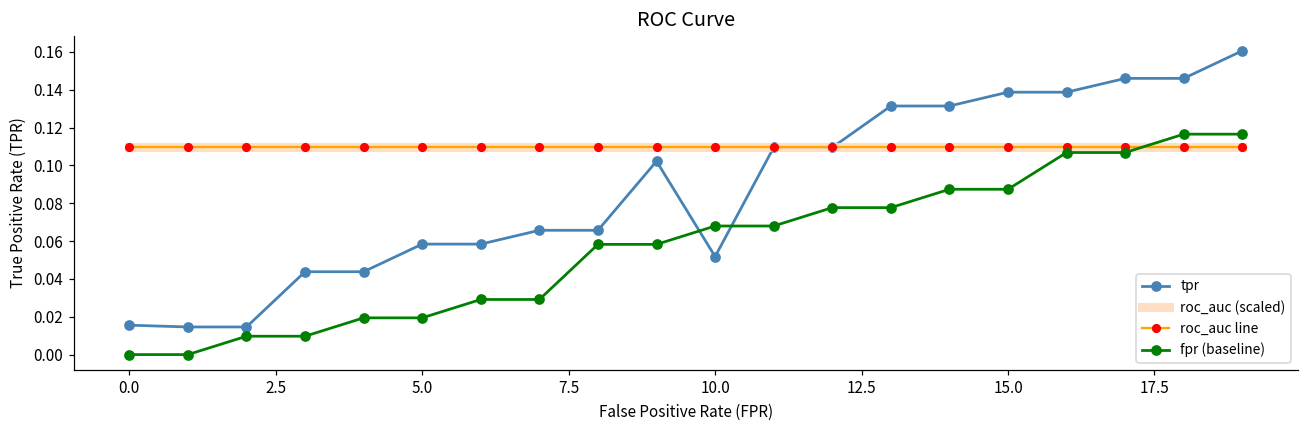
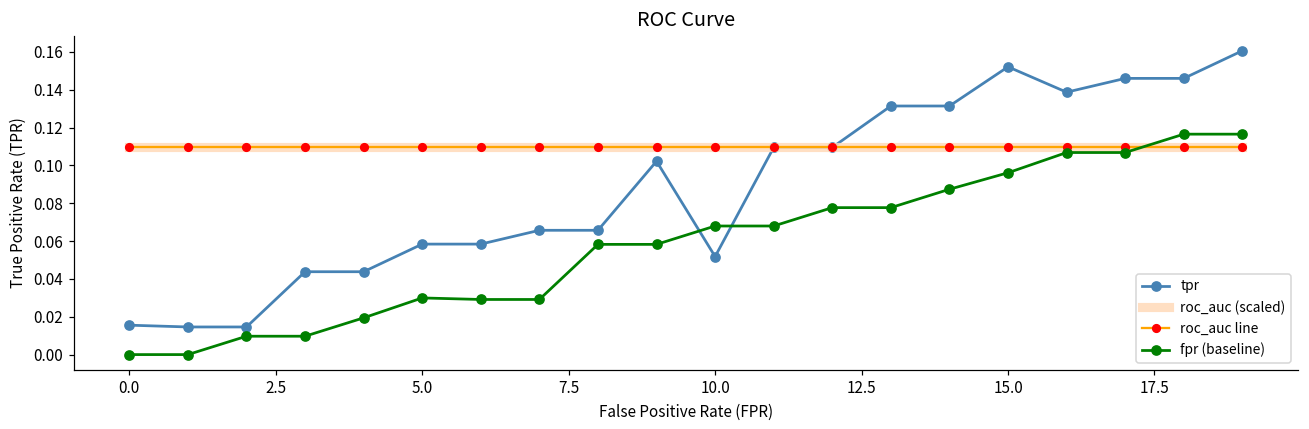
fpr (baseline), 5.0: 0.019 -> 0.030
tpr, 15.0: 0.139 -> 0.152
fpr (baseline), 15.0: 0.087 -> 0.096
